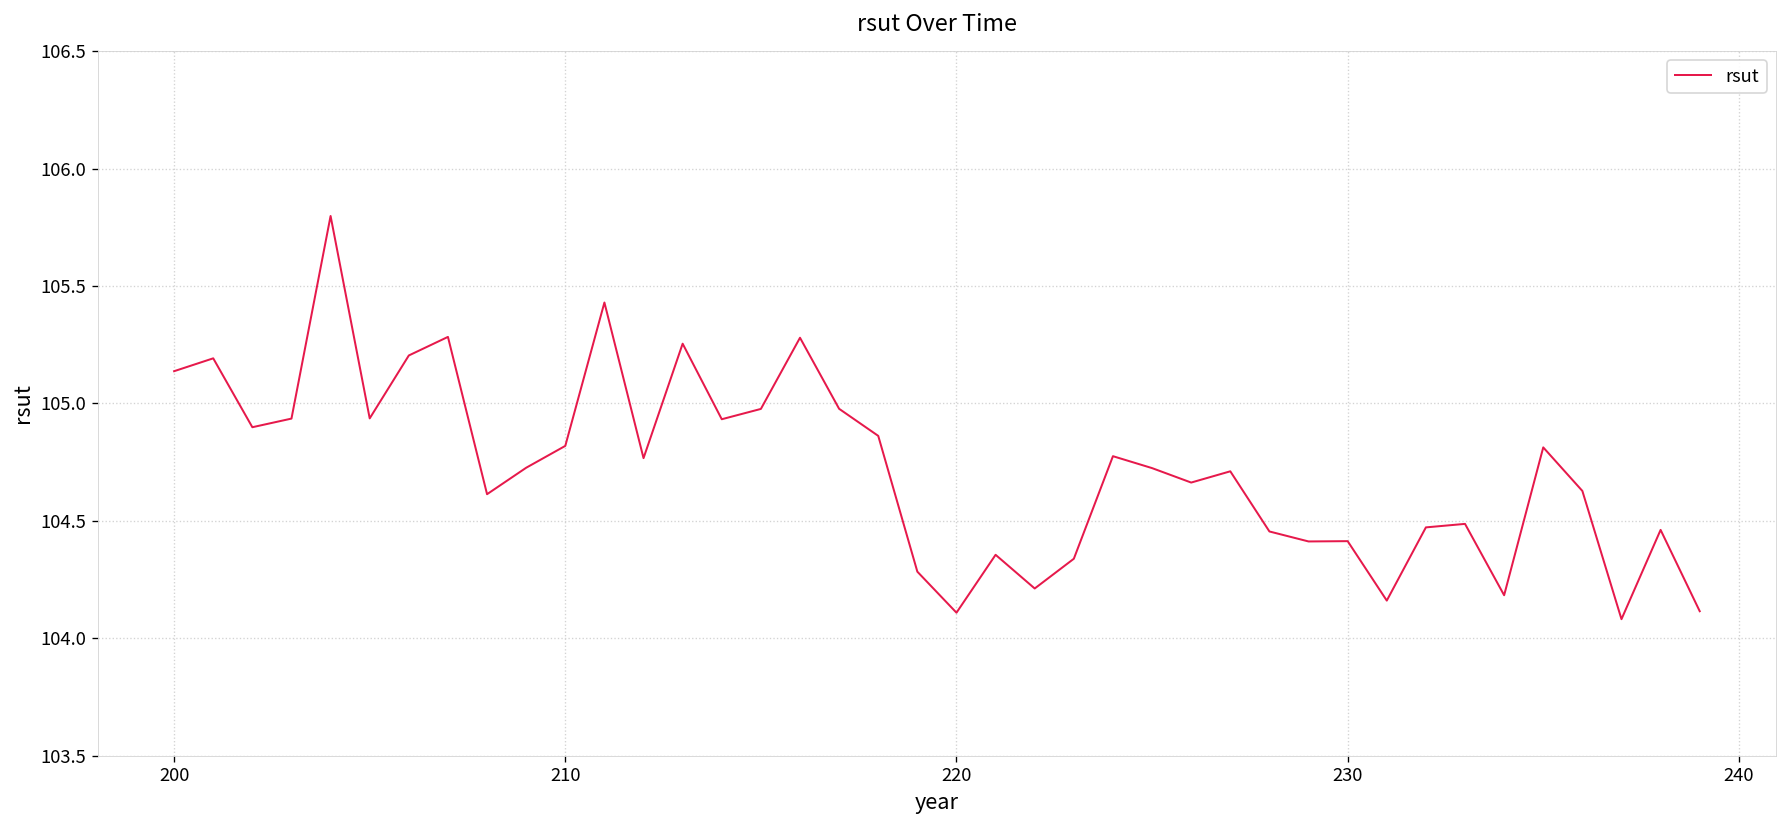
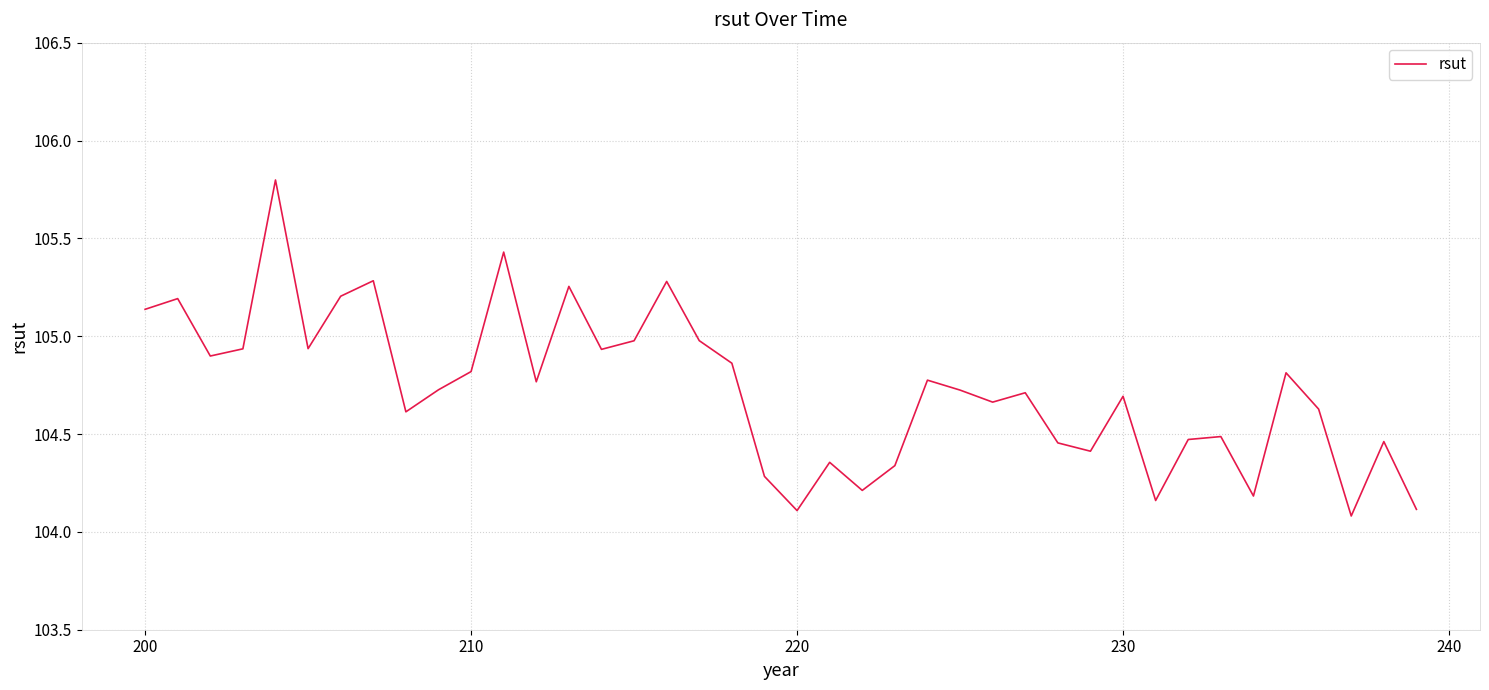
230: 104.41 -> 104.69
